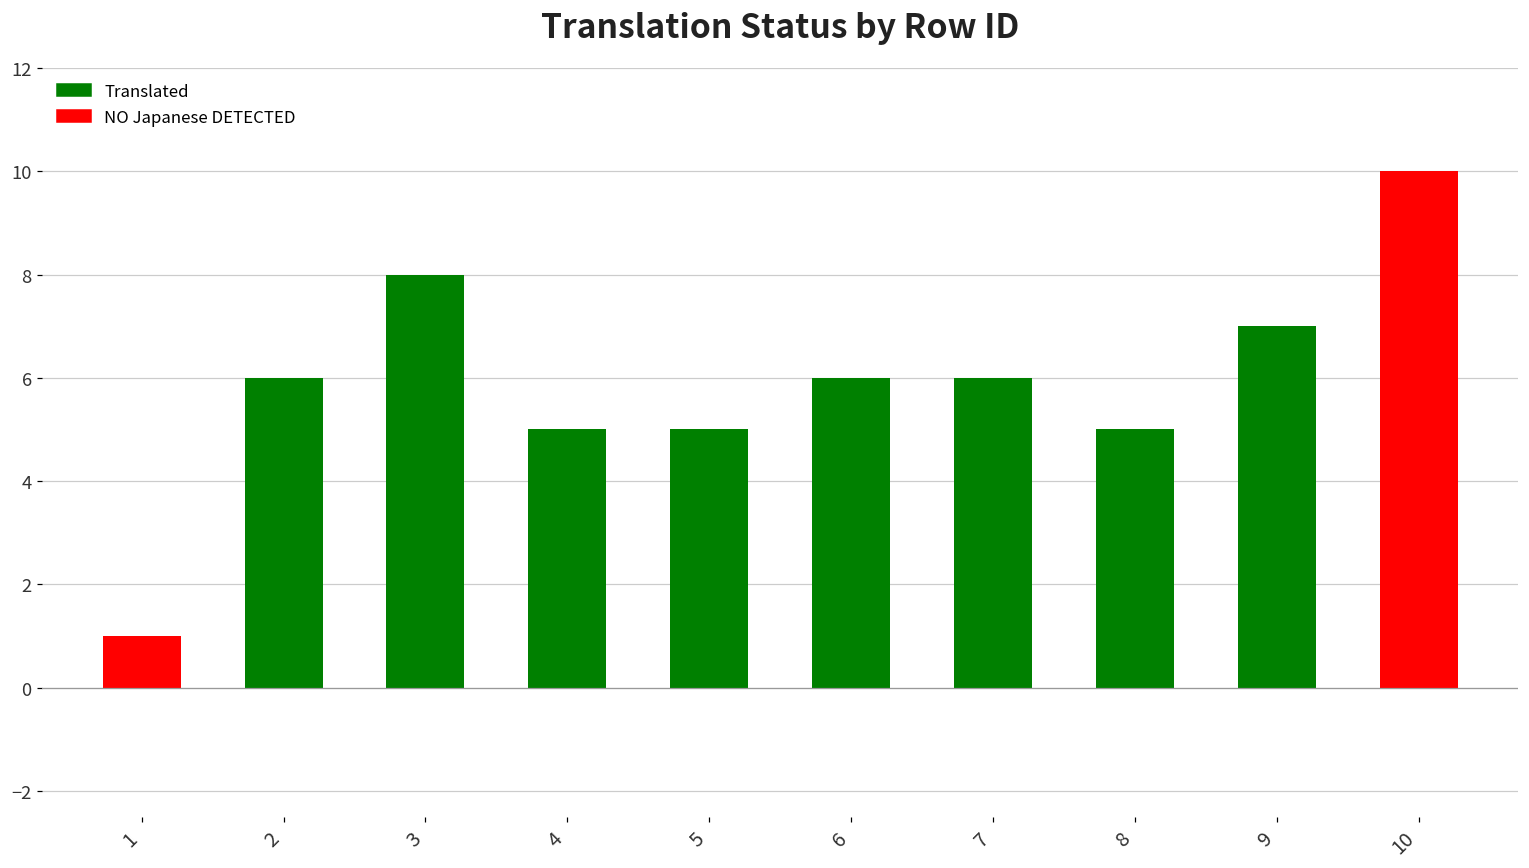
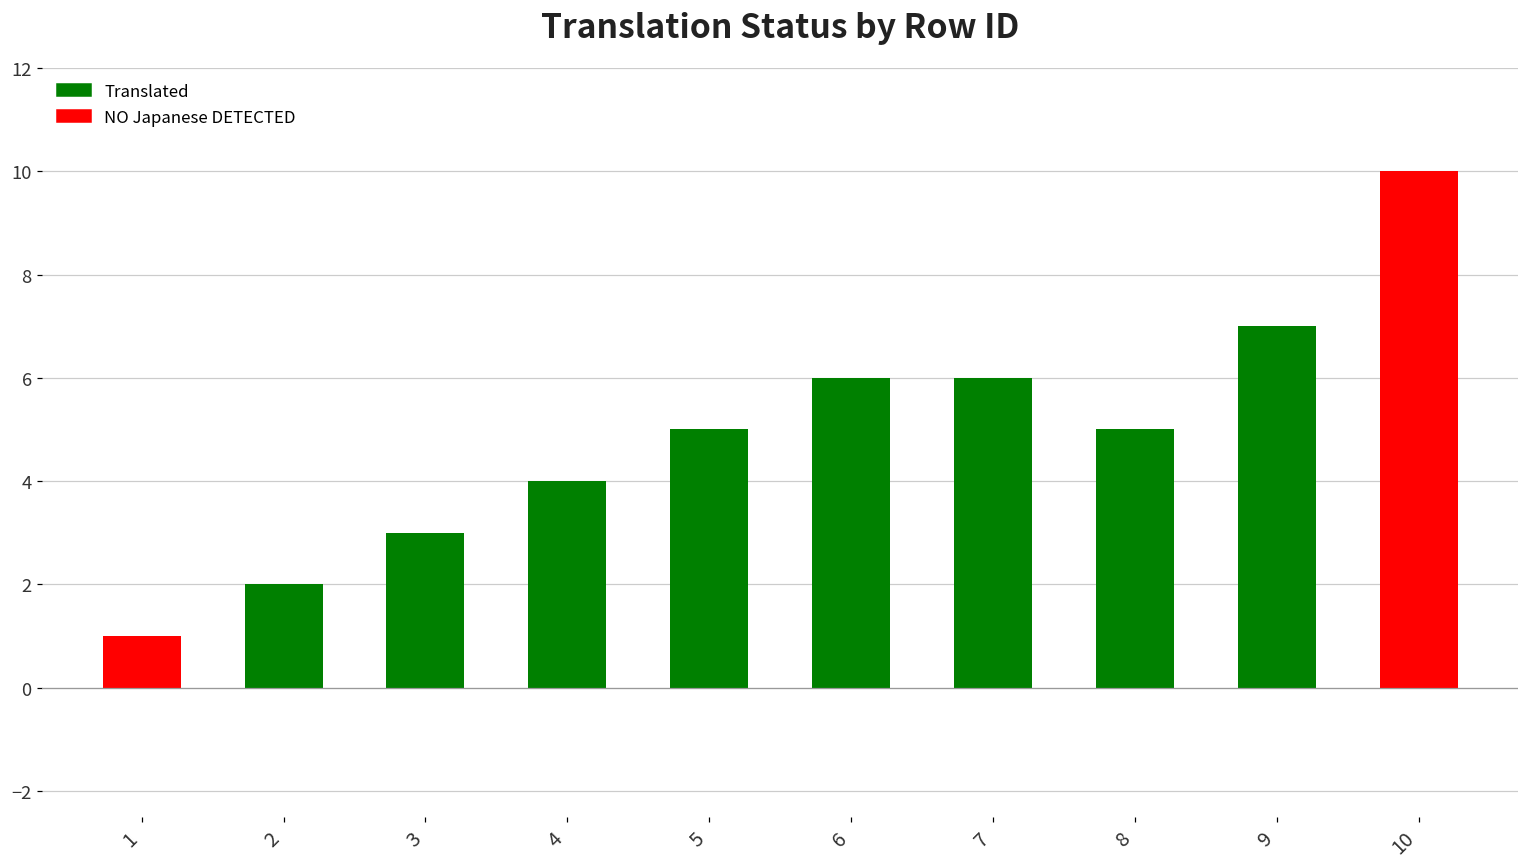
2: 6 -> 2
3: 8 -> 3
4: 5 -> 4
